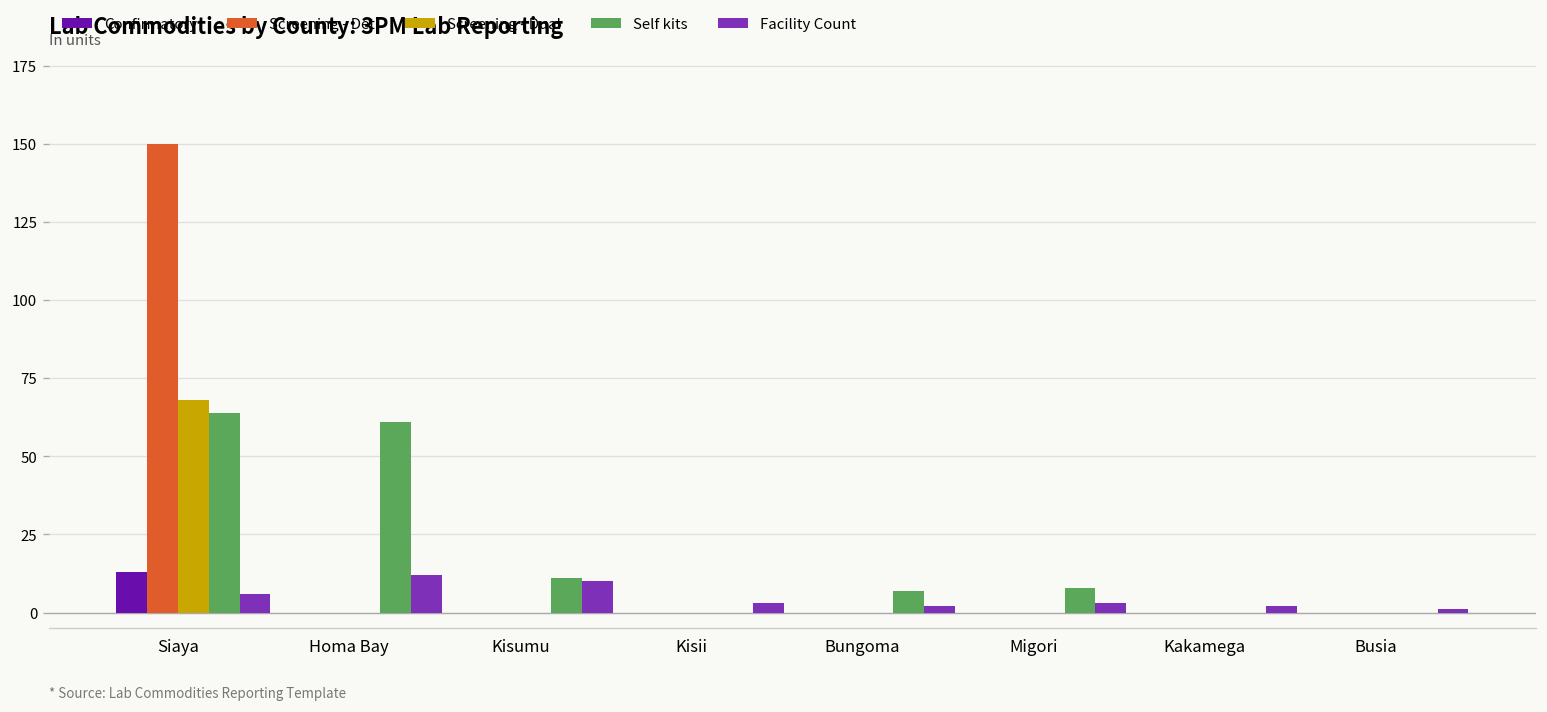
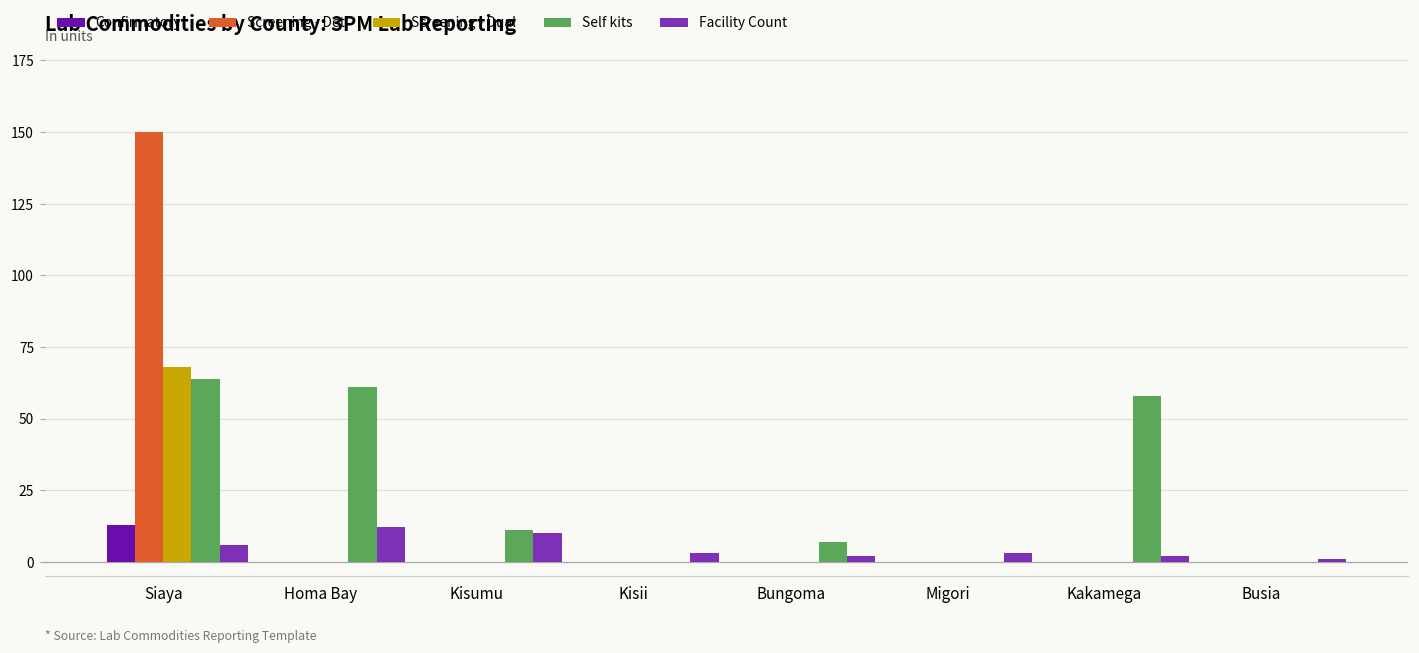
Self kits, Migori: 8 -> 0
Self kits, Kakamega: 0 -> 58
